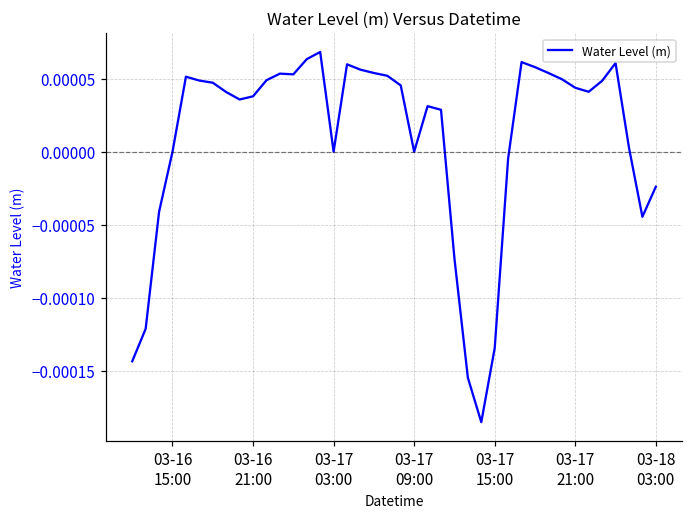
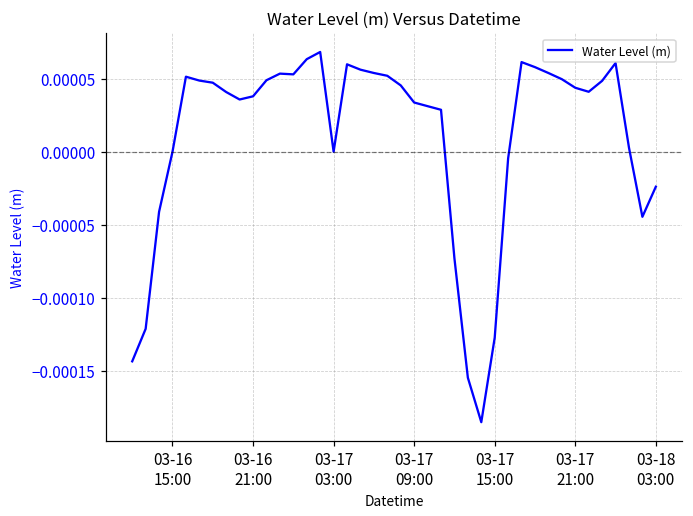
03-17 09:00: 0.00000 -> 0.00003
03-17 15:00: -0.000134 -> -0.000127
